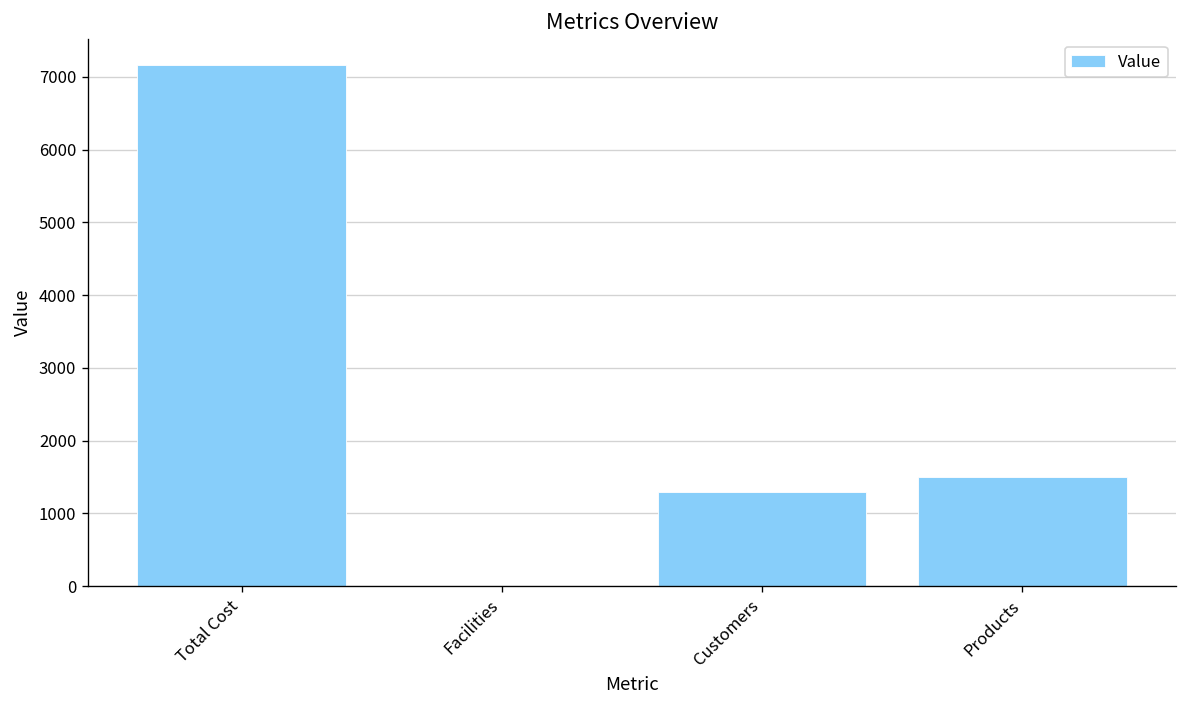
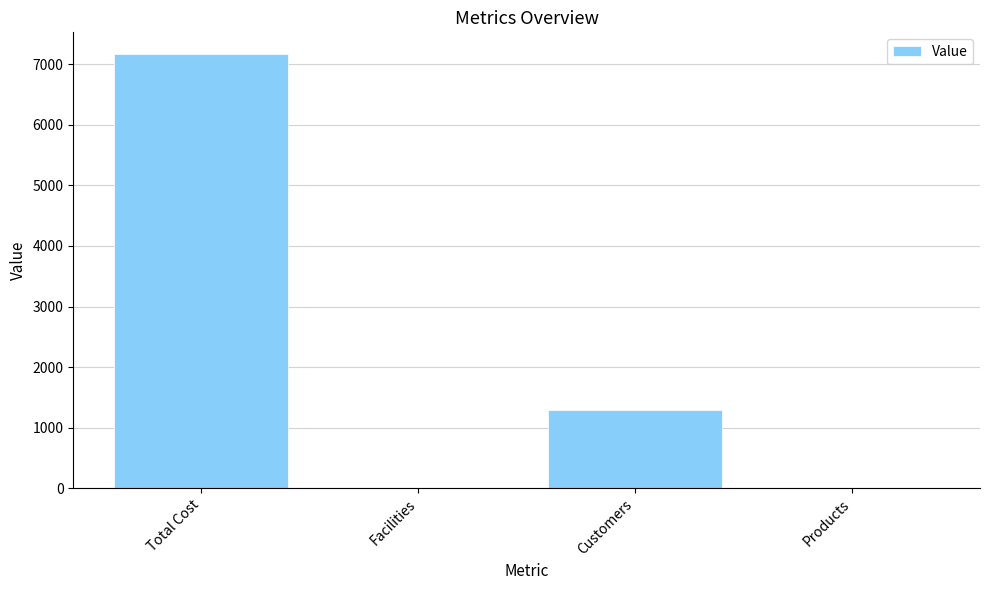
Products: 1500 -> 0
